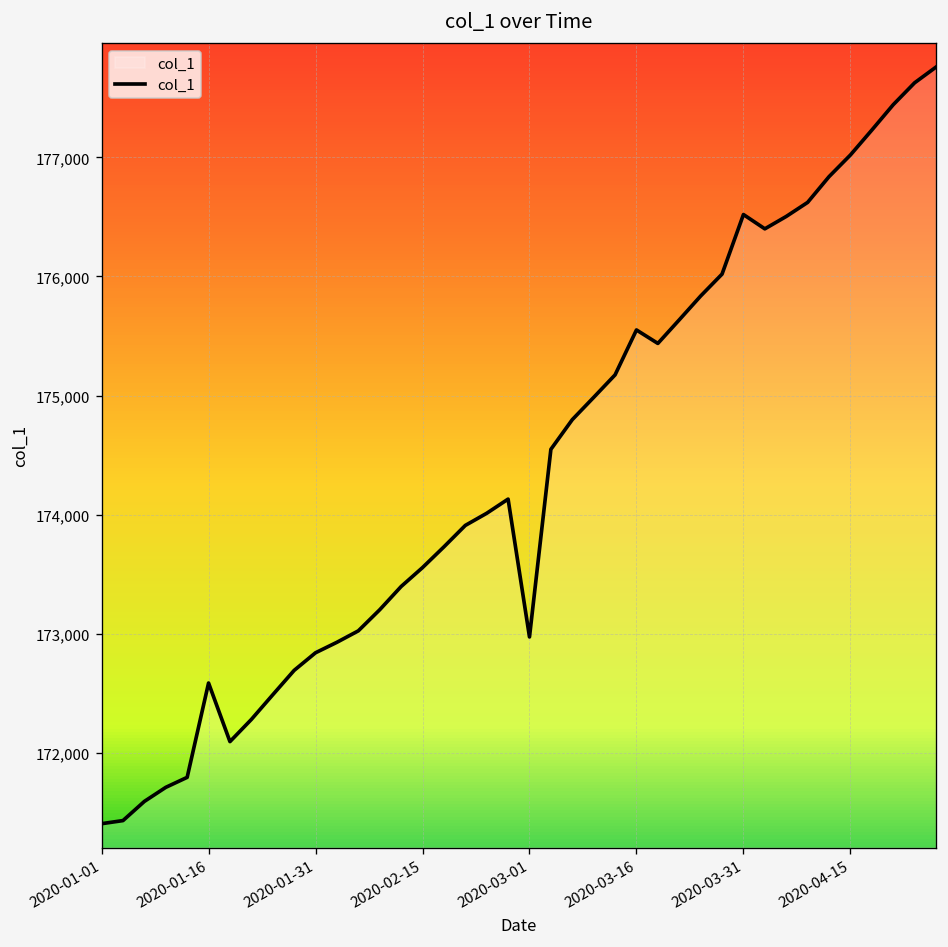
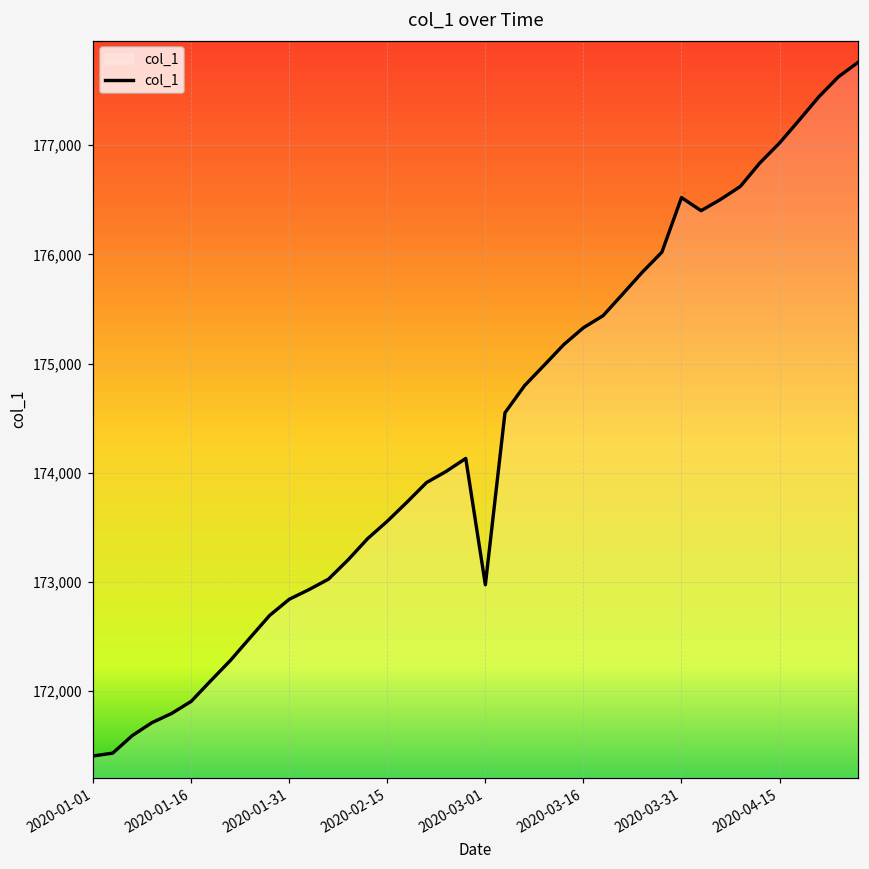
2020-01-16: 172,600 -> 171,900
2020-03-16: 175,600 -> 175,300
